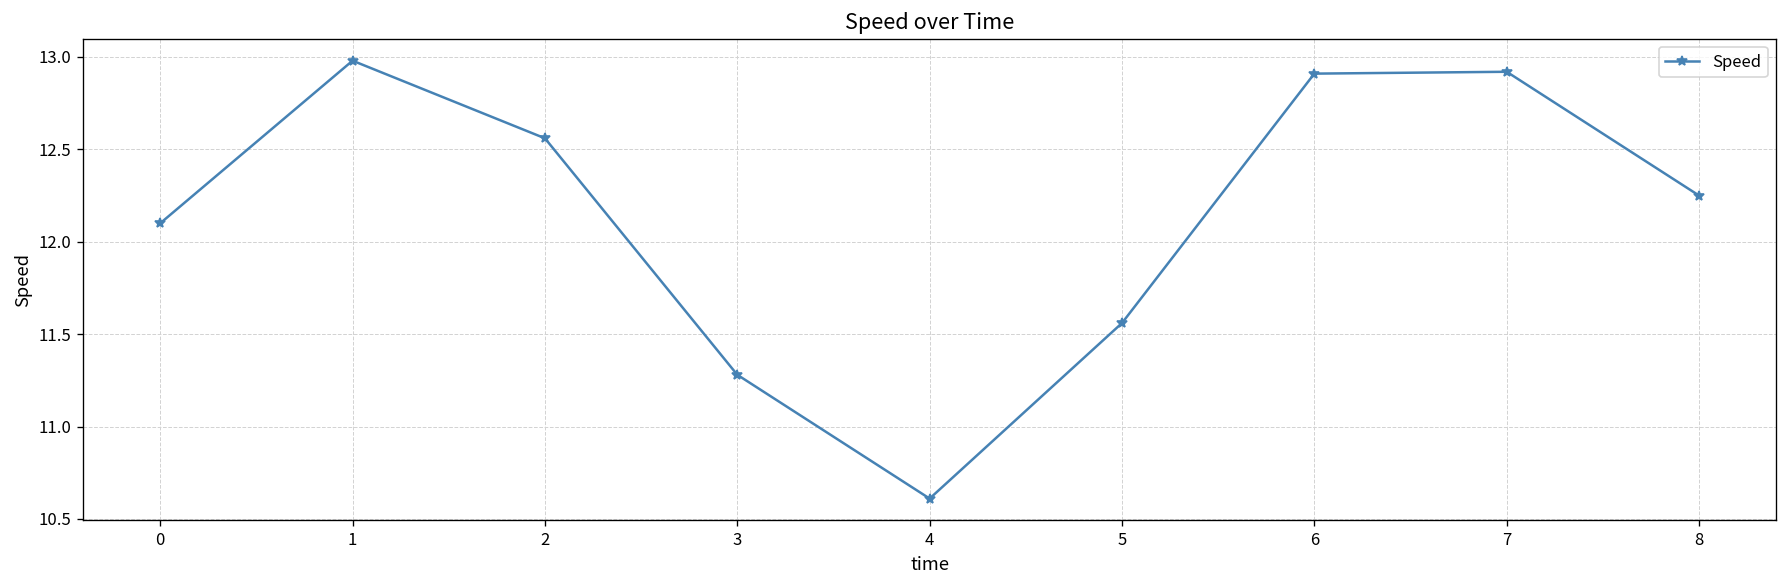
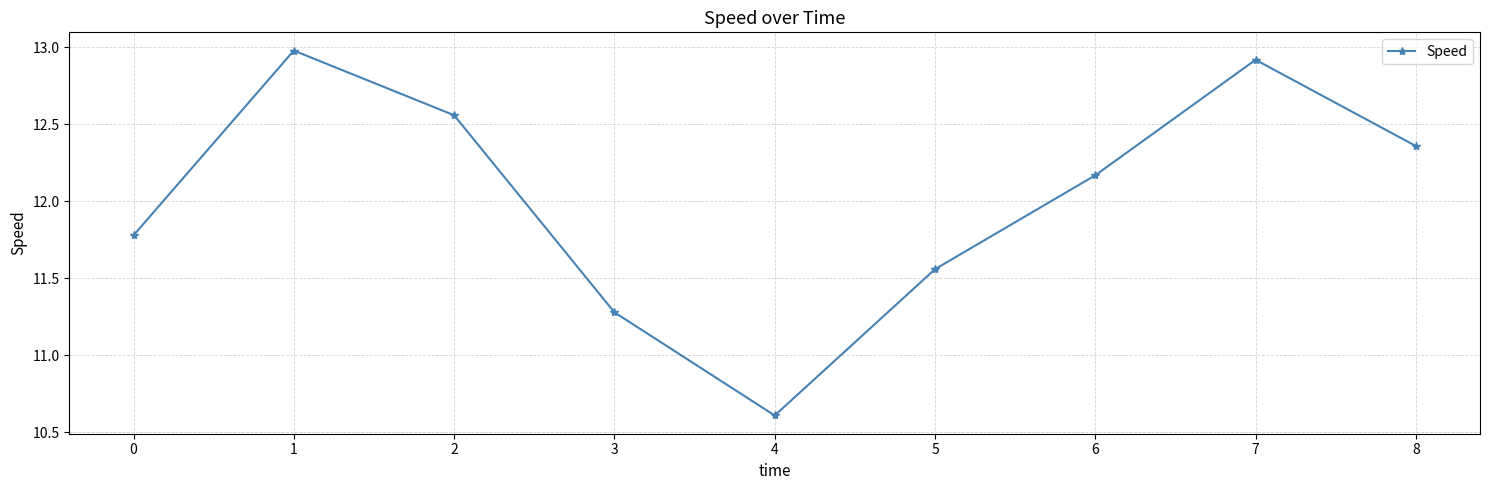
0: 12.10 -> 11.78
6: 12.91 -> 12.17
8: 12.25 -> 12.36
